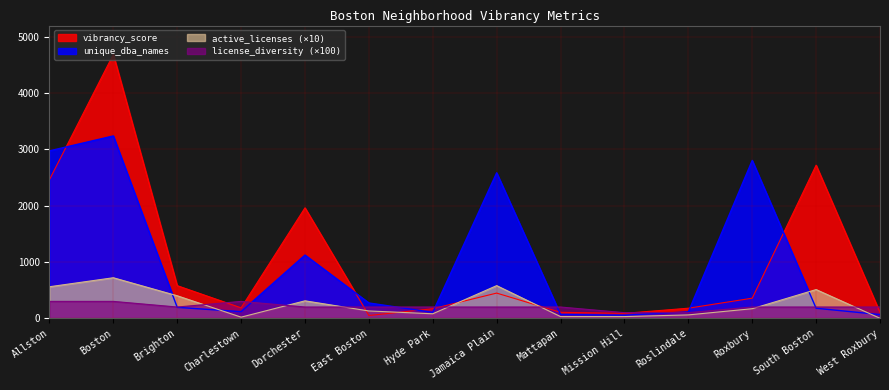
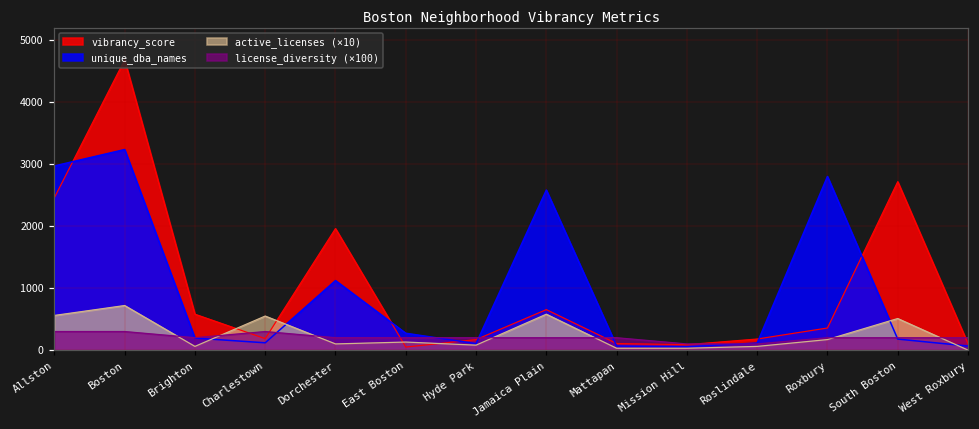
active_licenses (×10), Brighton: 400 -> 100
active_licenses (×10), Charlestown: 0 -> 600
active_licenses (×10), Dorchester: 300 -> 100
vibrancy_score, Jamaica Plain: 400 -> 700
